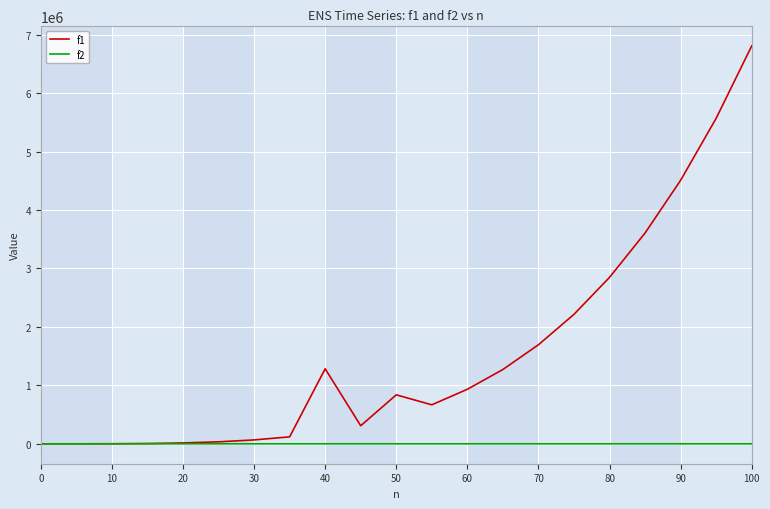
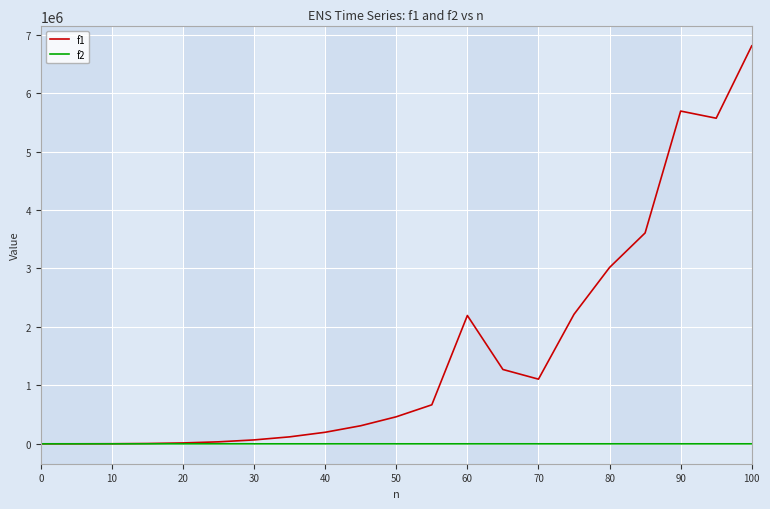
f1, 40: 1300000 -> 200000
f1, 50: 800000 -> 500000
f1, 60: 900000 -> 2200000
f1, 70: 1700000 -> 1100000
f1, 80: 2800000 -> 3000000
f1, 90: 4500000 -> 5700000
